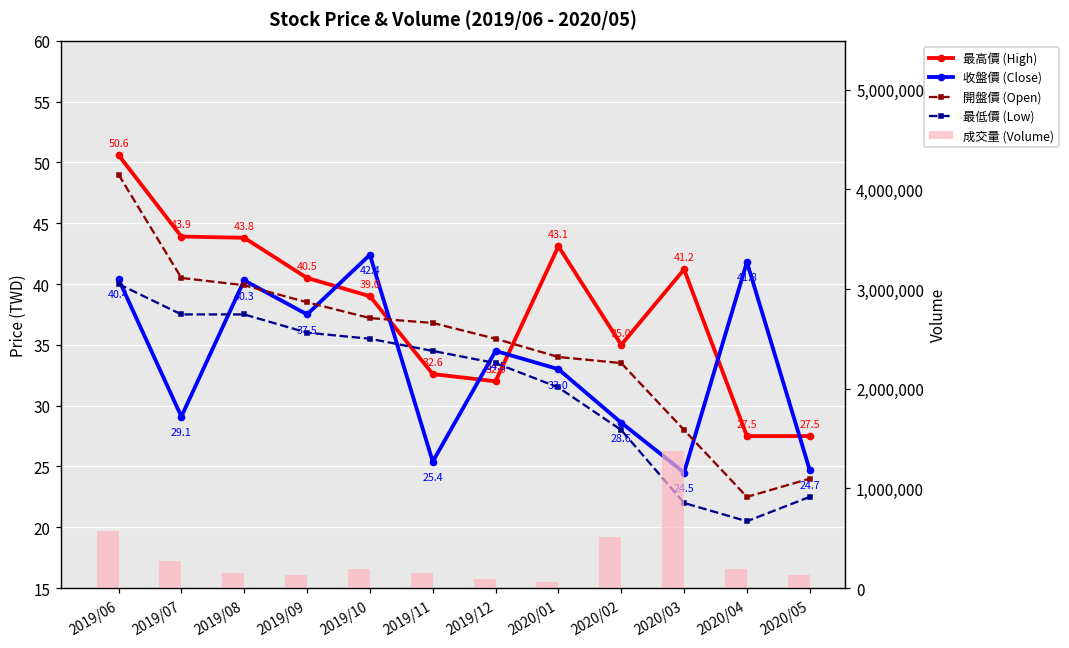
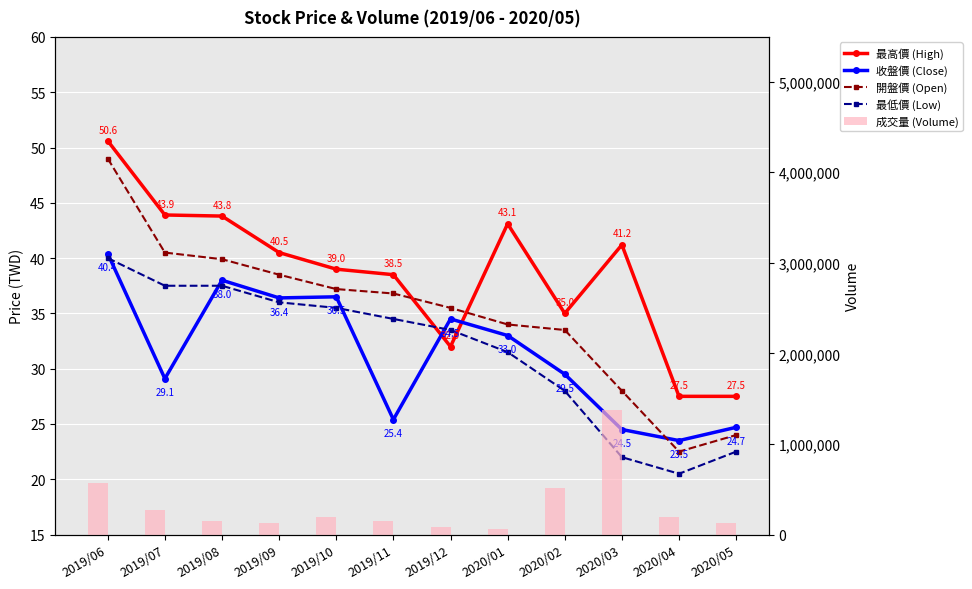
收盤價 (Close), 2019/08: 40.3 -> 38.0
收盤價 (Close), 2019/09: 37.5 -> 36.4
收盤價 (Close), 2019/10: 42.4 -> 36.5
最高價 (High), 2019/11: 32.6 -> 38.5
收盤價 (Close), 2020/02: 28.6 -> 29.5
收盤價 (Close), 2020/04: 41.8 -> 23.5
